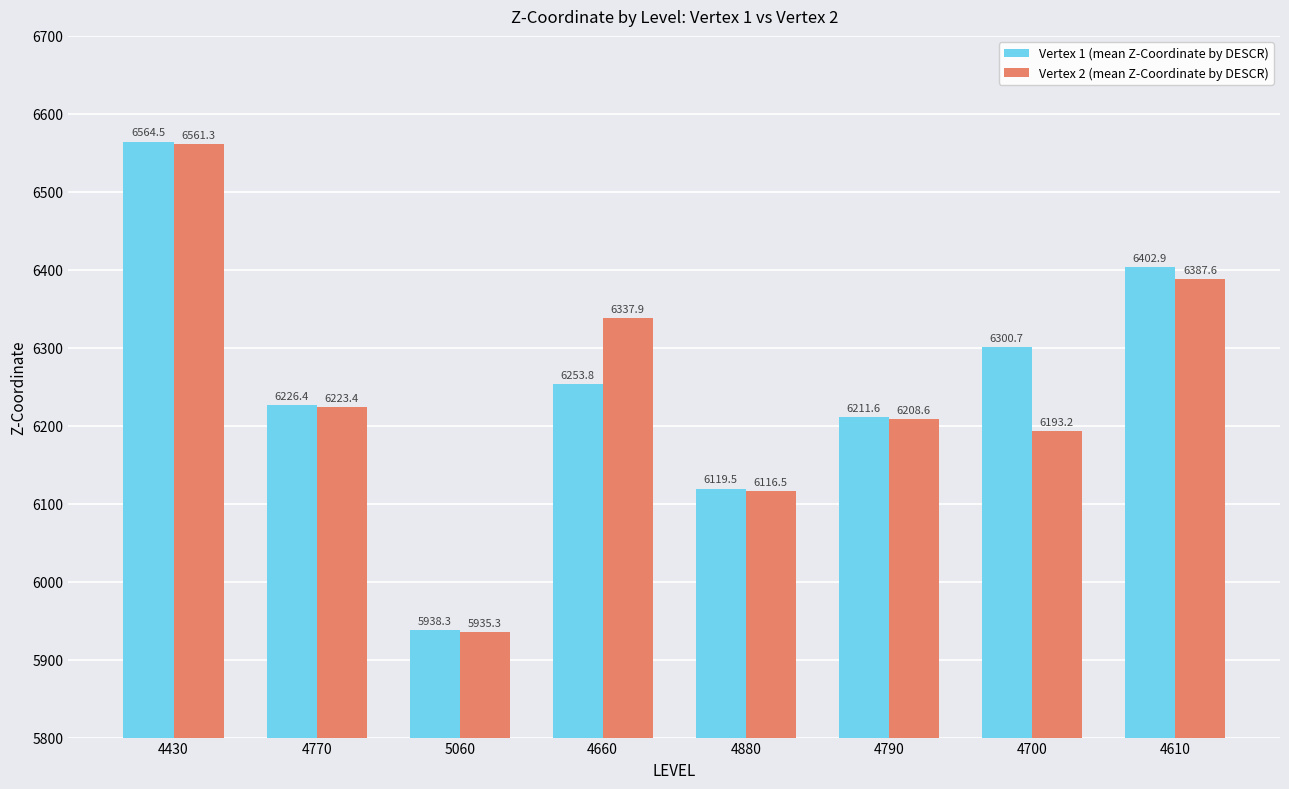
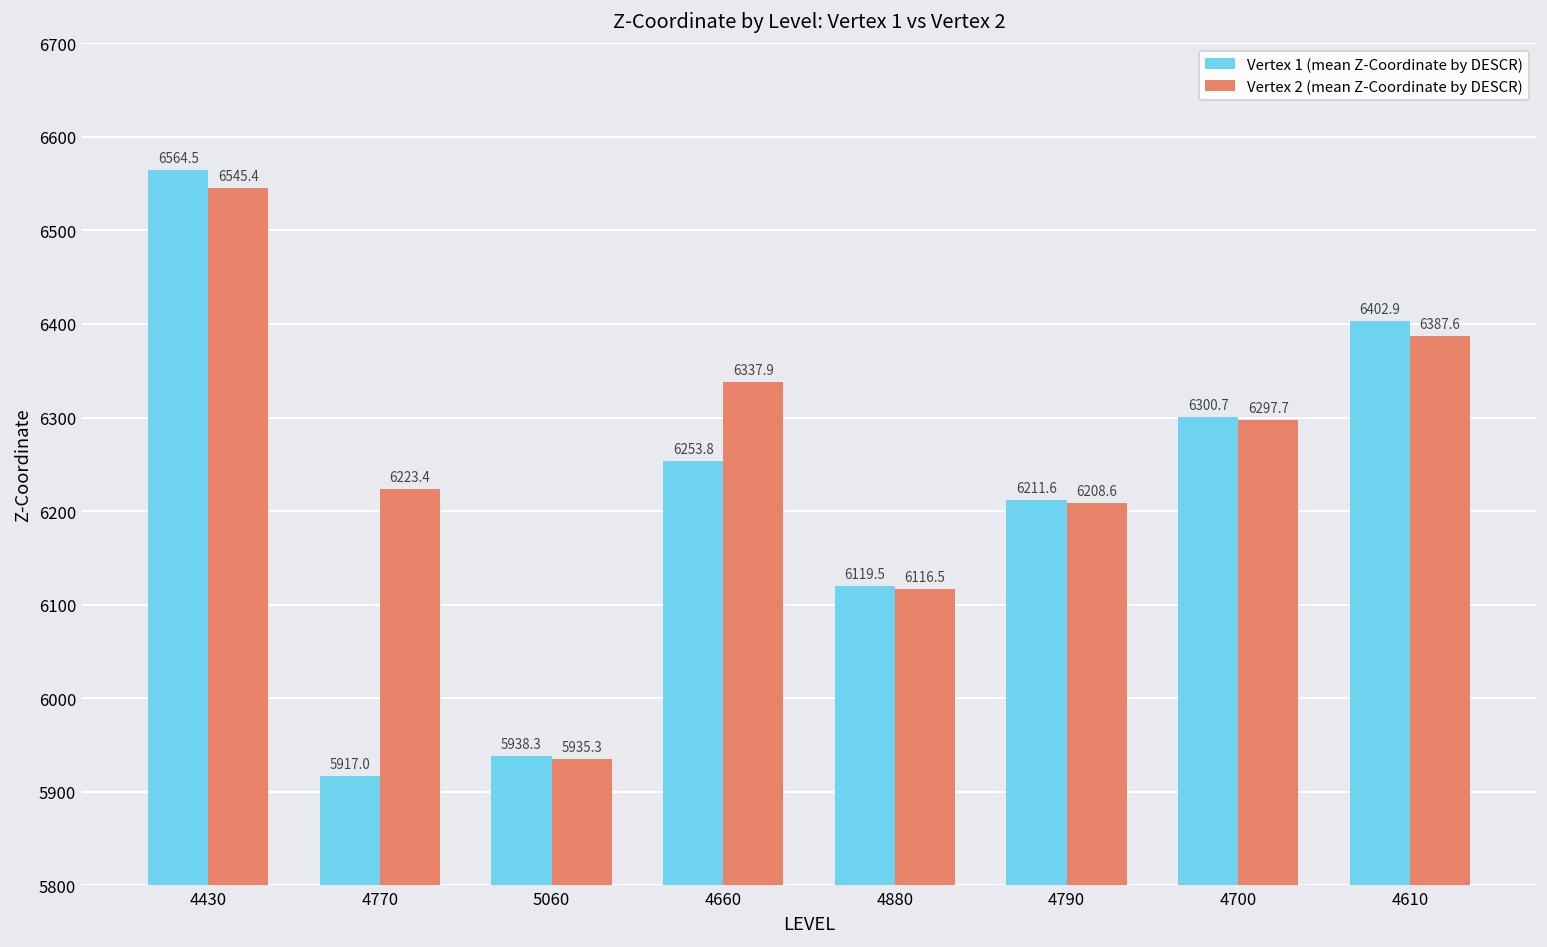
Vertex 2 (mean Z-Coordinate by DESCR), 4430: 6561.3 -> 6545.4
Vertex 1 (mean Z-Coordinate by DESCR), 4770: 6226.4 -> 5917.0
Vertex 2 (mean Z-Coordinate by DESCR), 4700: 6193.2 -> 6297.7
